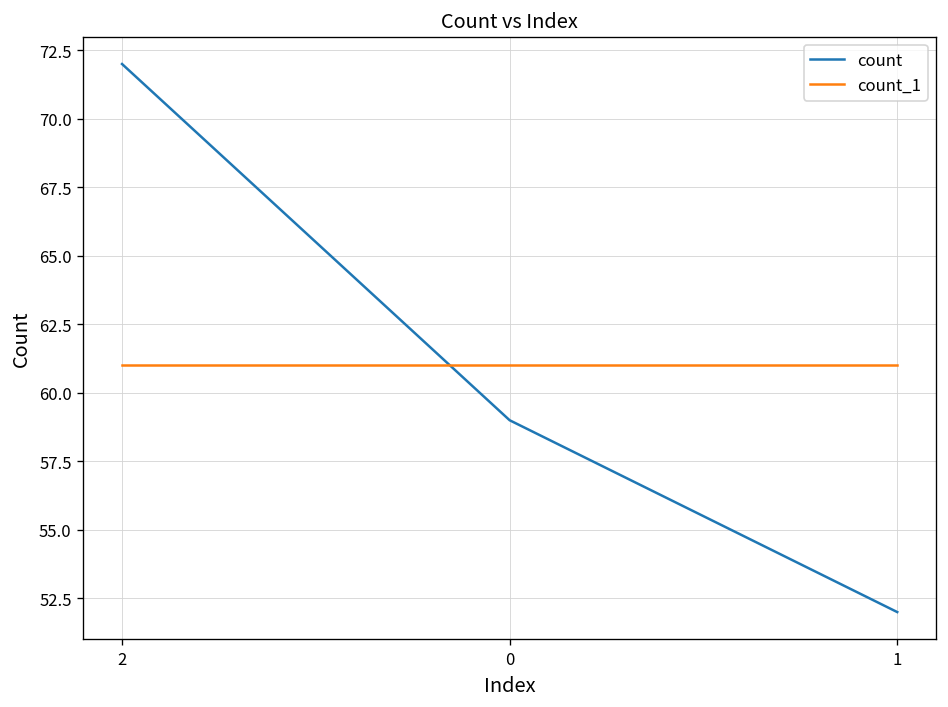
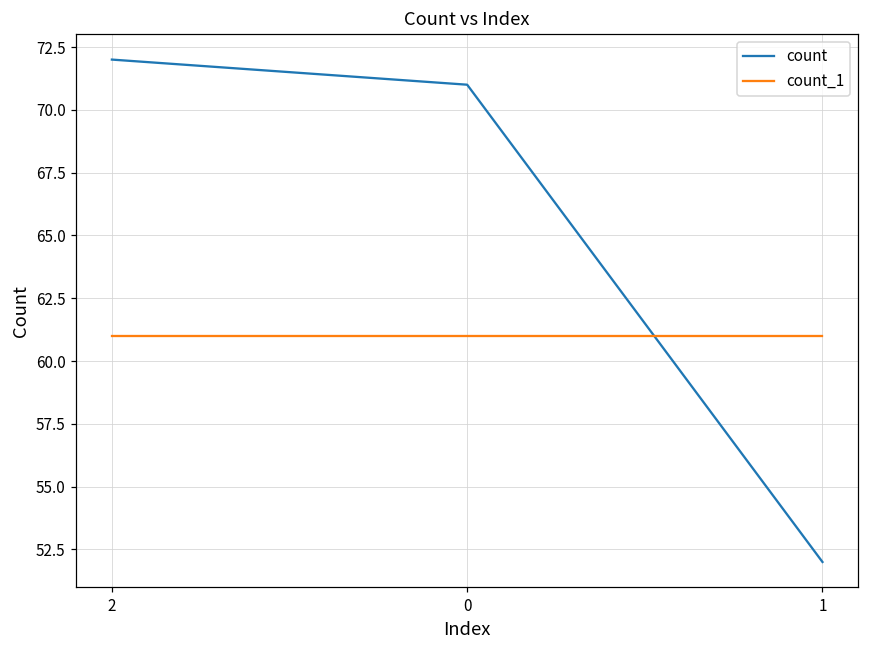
count, 0: 59 -> 71
